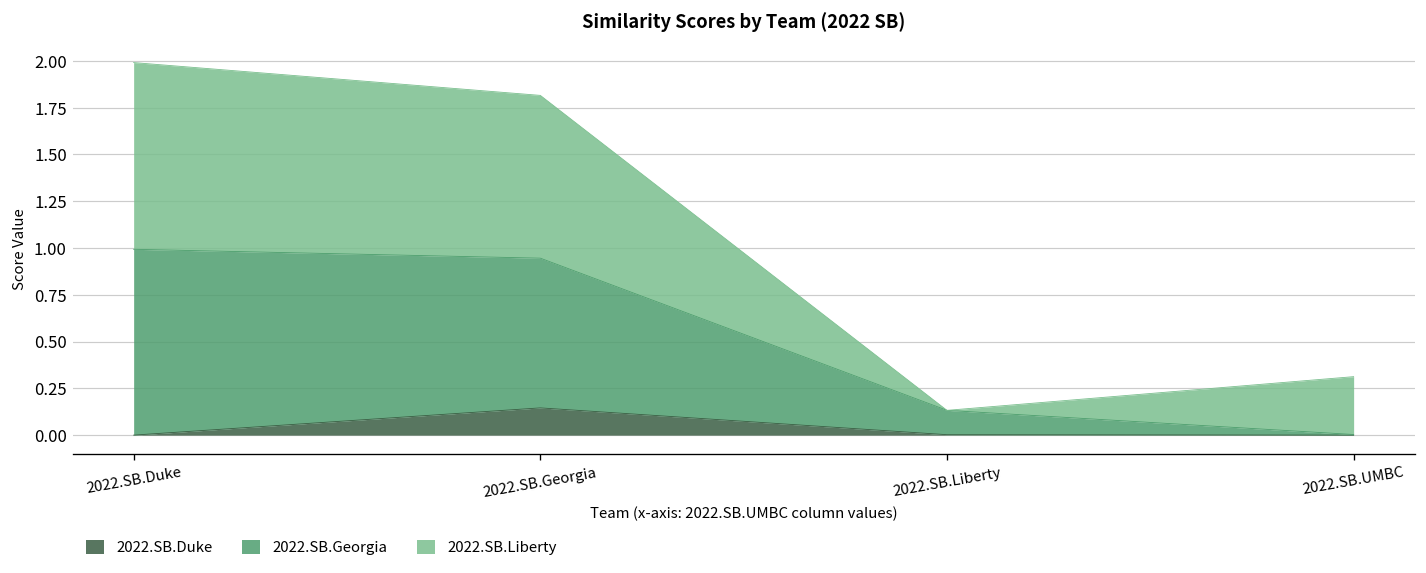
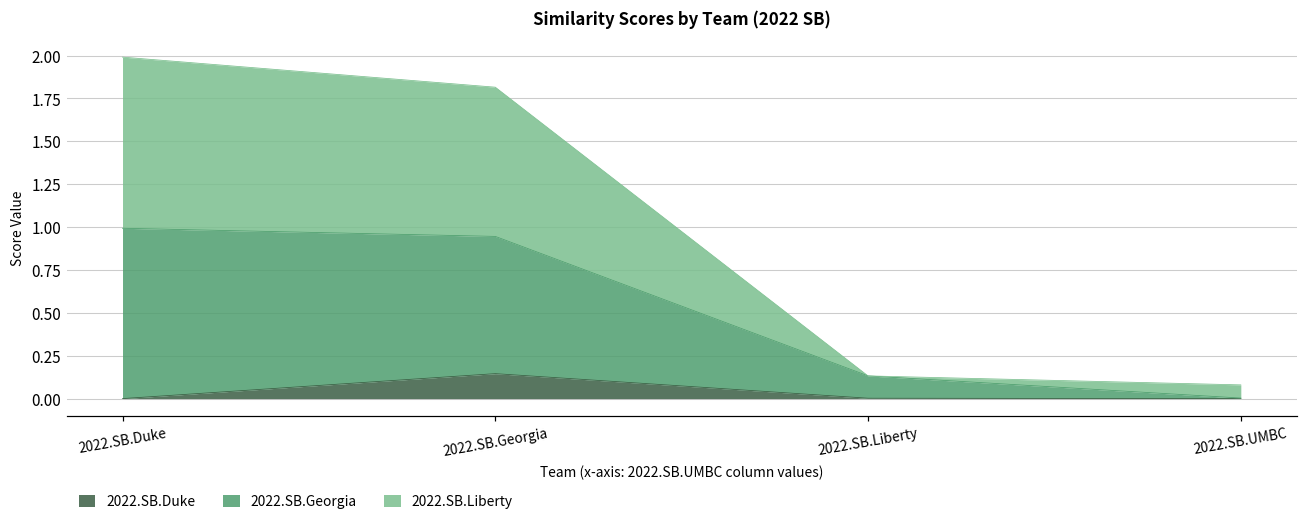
2022.SB.Liberty, 2022.SB.UMBC: 0.31 -> 0.08
